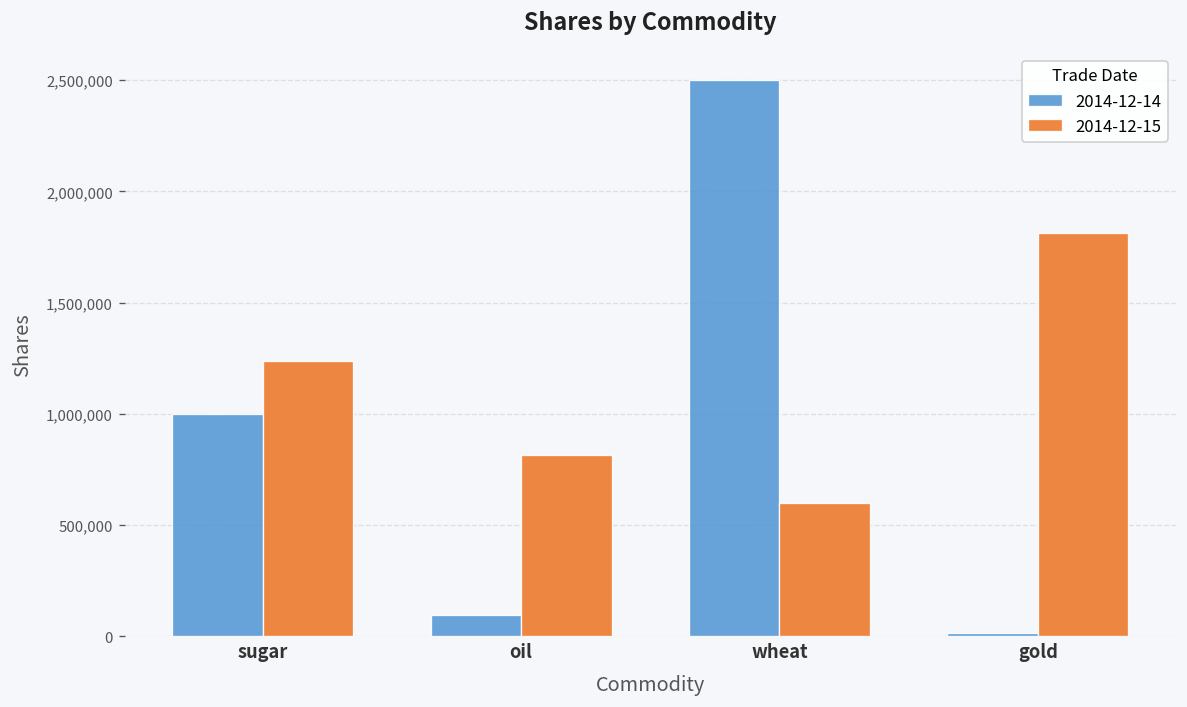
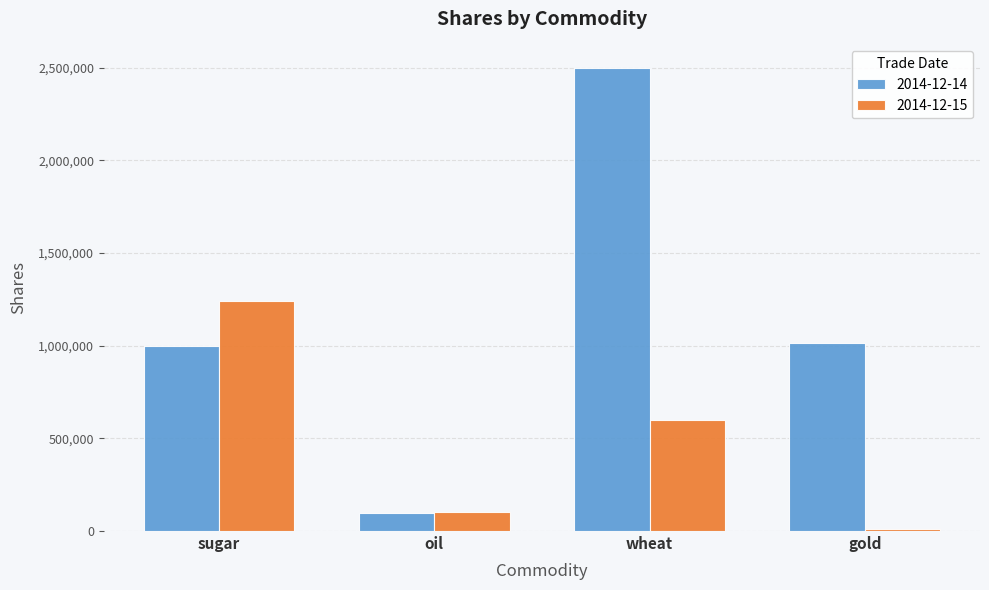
2014-12-15, oil: 820,000 -> 110,000
2014-12-14, gold: 10,000 -> 1,020,000
2014-12-15, gold: 1,810,000 -> 10,000
